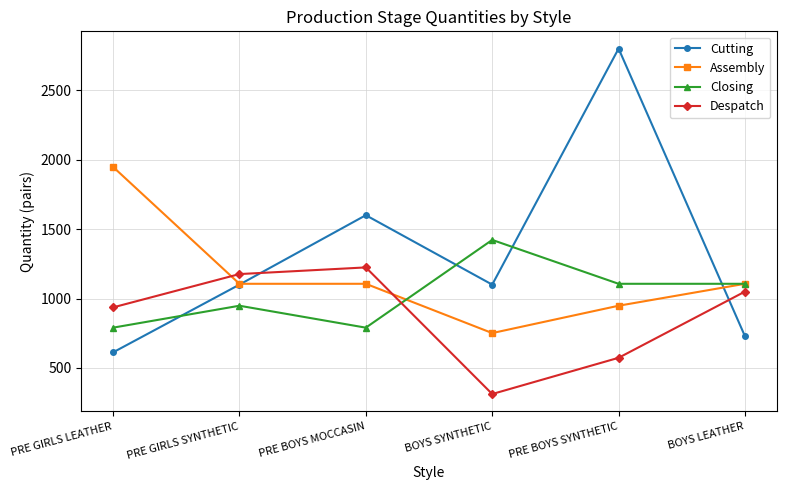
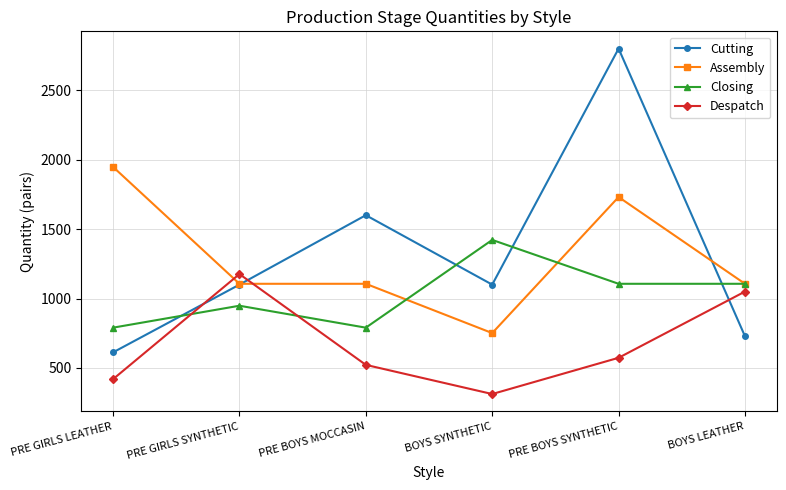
Despatch, PRE GIRLS LEATHER: 940 -> 420
Despatch, PRE BOYS MOCCASIN: 1220 -> 520
Assembly, PRE BOYS SYNTHETIC: 950 -> 1730
